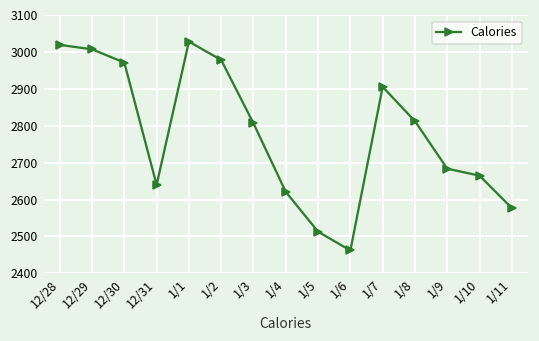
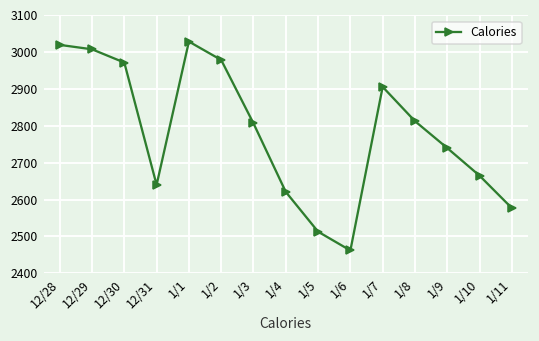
1/9: 2680 -> 2740
